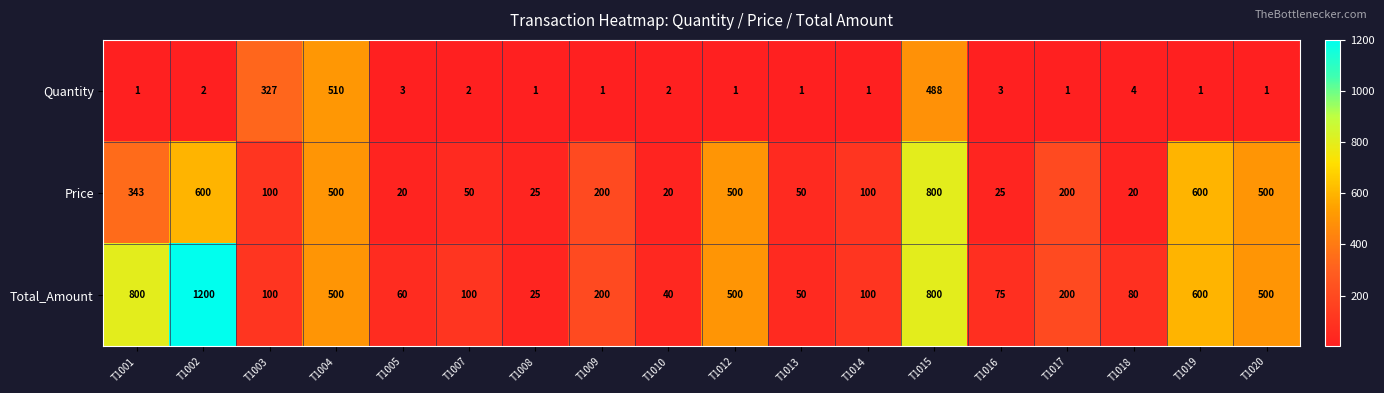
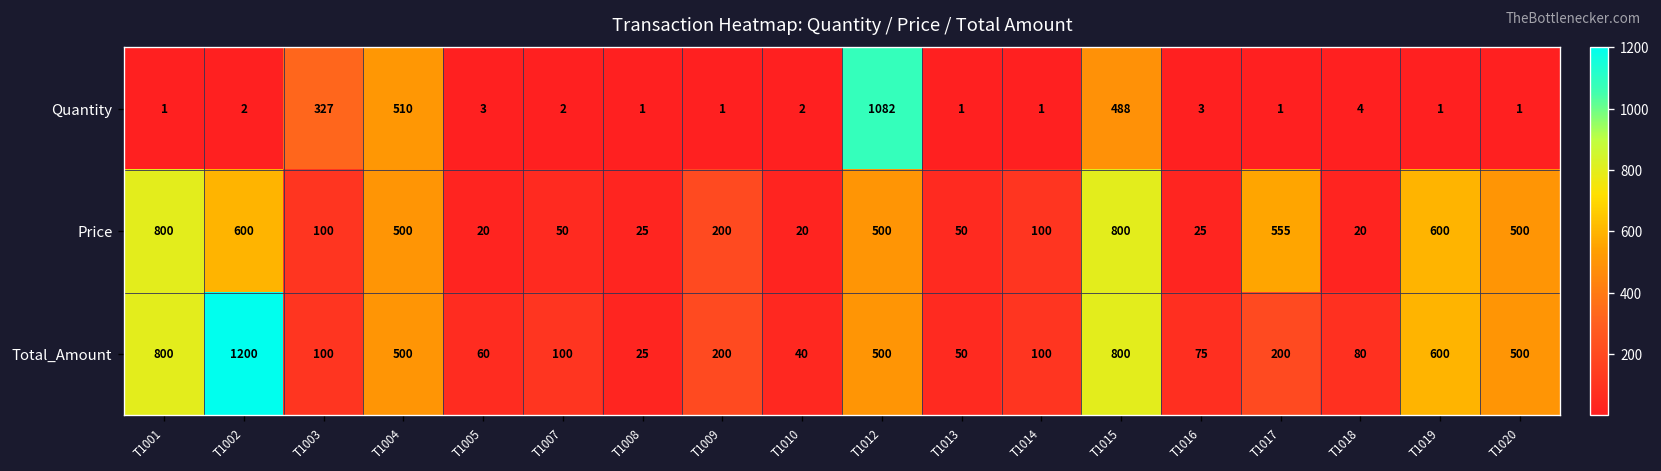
Quantity, T1012: 1 -> 1082
Price, T1001: 343 -> 800
Price, T1017: 200 -> 555
